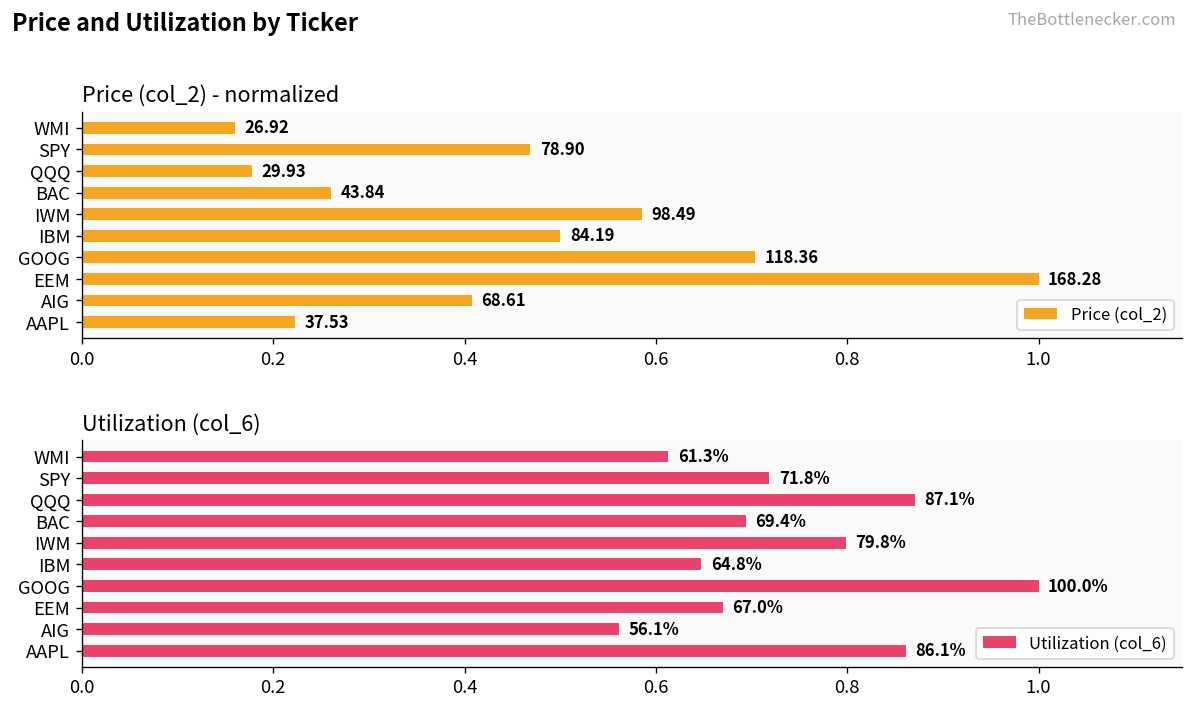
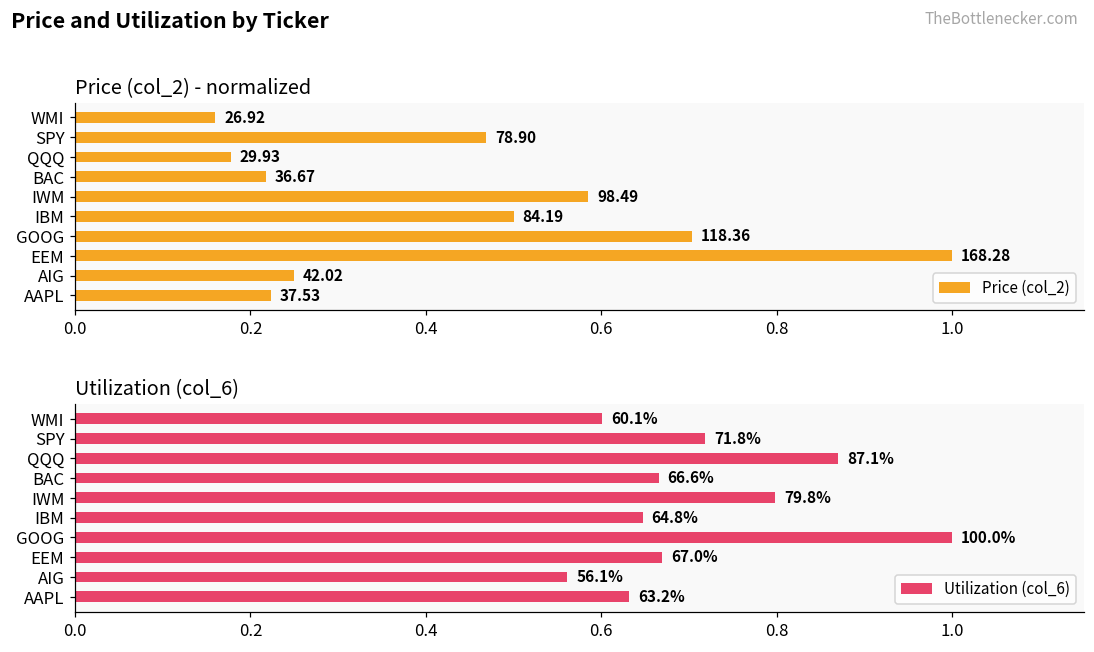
Price (col_2) - normalized, BAC: 43.84 -> 36.67
Price (col_2) - normalized, AIG: 68.61 -> 42.02
Utilization (col_6), WMI: 61.3% -> 60.1%
Utilization (col_6), BAC: 69.4% -> 66.6%
Utilization (col_6), AAPL: 86.1% -> 63.2%
